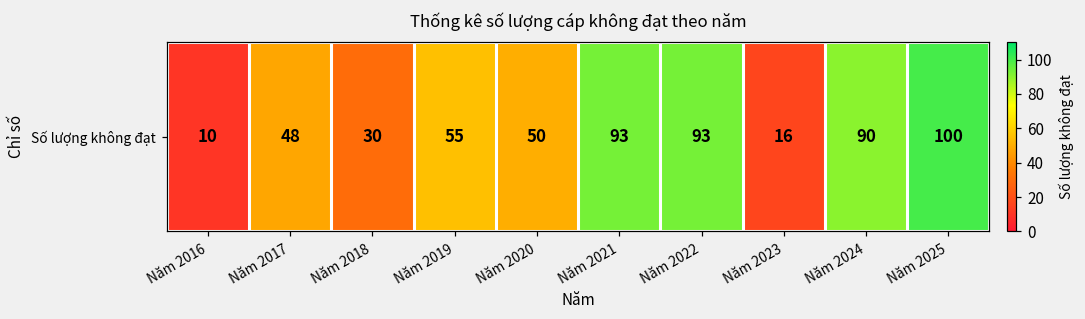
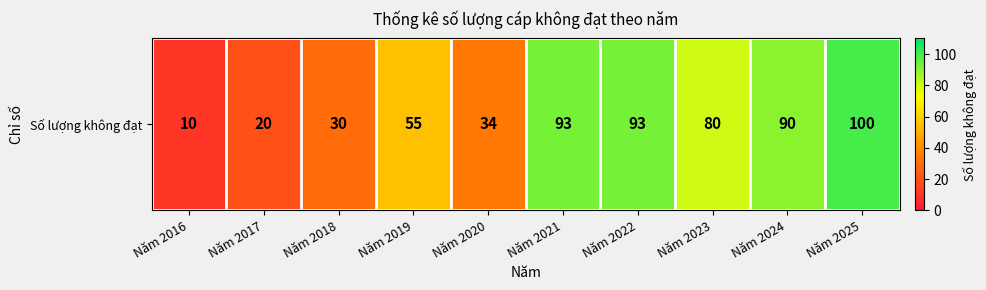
Số lượng không đạt, Năm 2017: 48 -> 20
Số lượng không đạt, Năm 2020: 50 -> 34
Số lượng không đạt, Năm 2023: 16 -> 80
